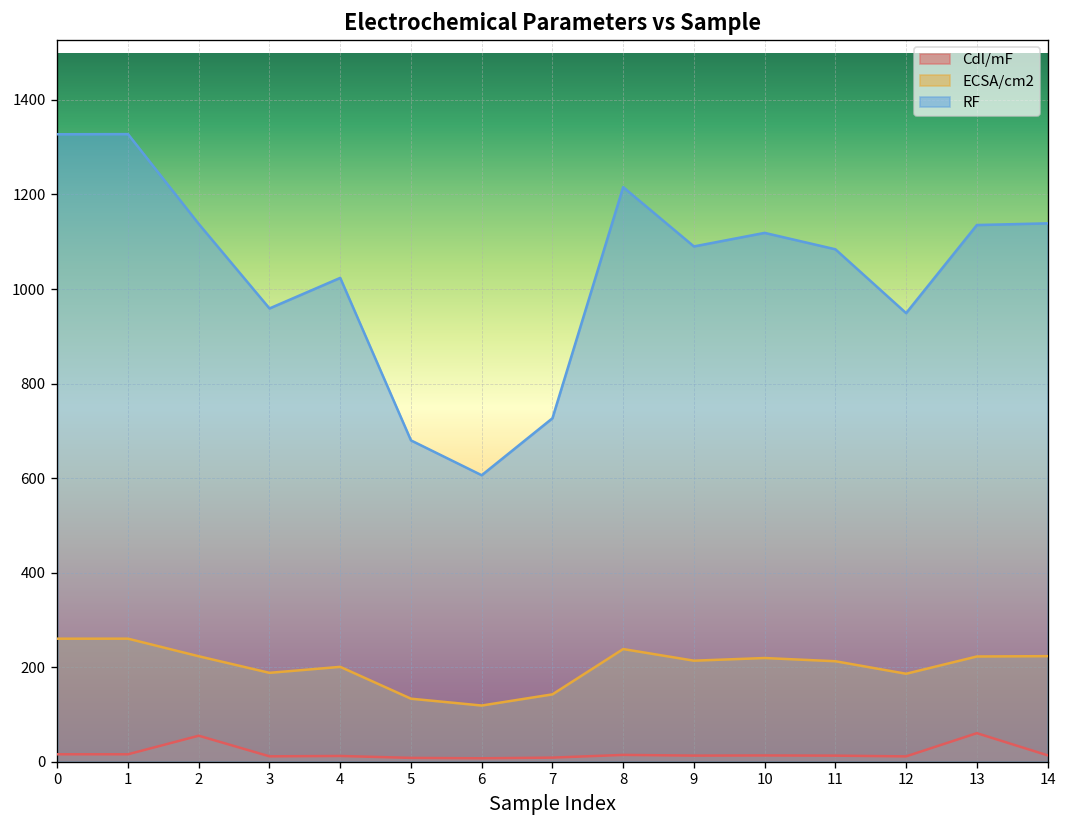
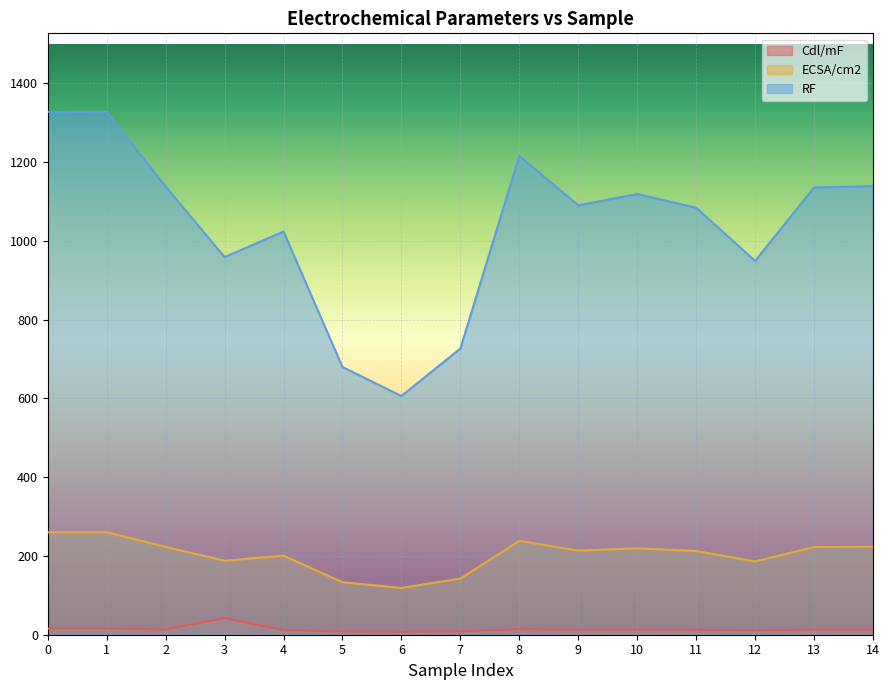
Cdl/mF, 2: 50 -> 10
Cdl/mF, 3: 10 -> 40
Cdl/mF, 13: 60 -> 10
